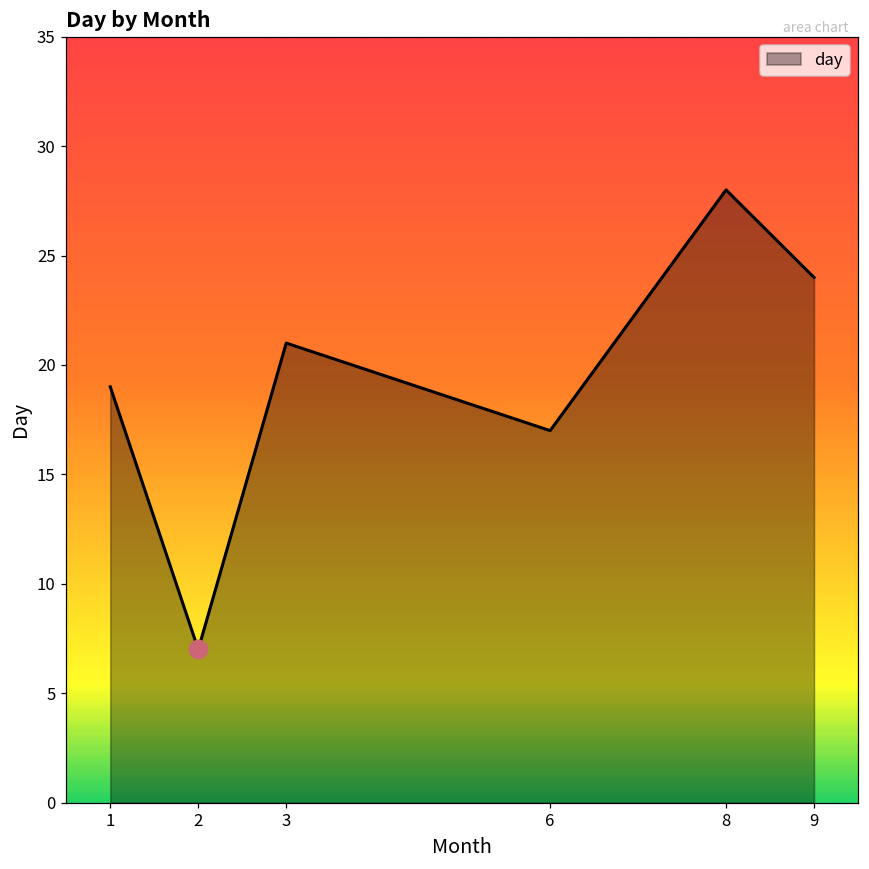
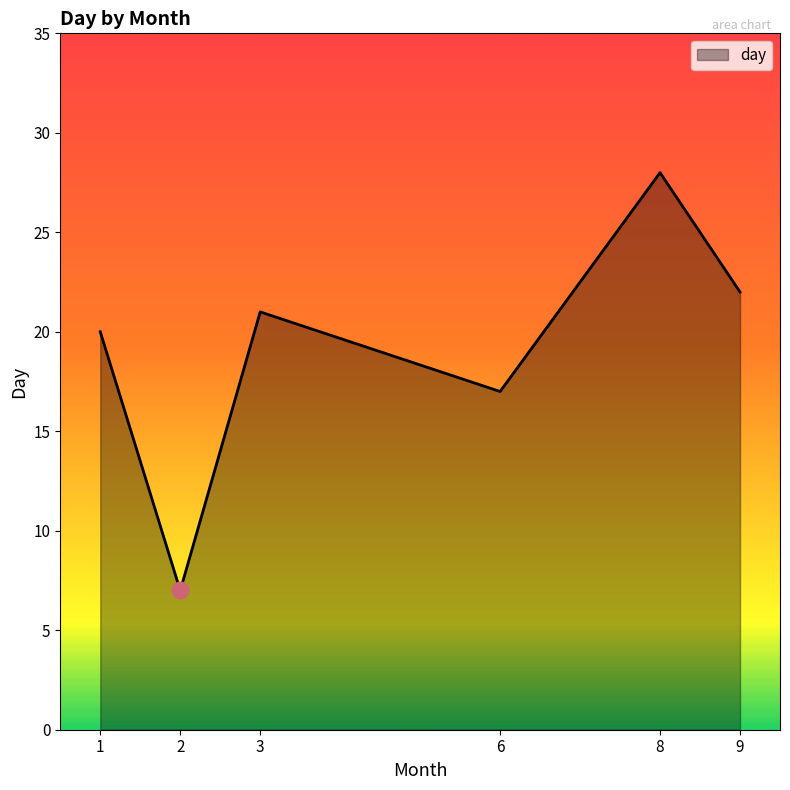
day, 1: 19 -> 20
day, 9: 24 -> 22
